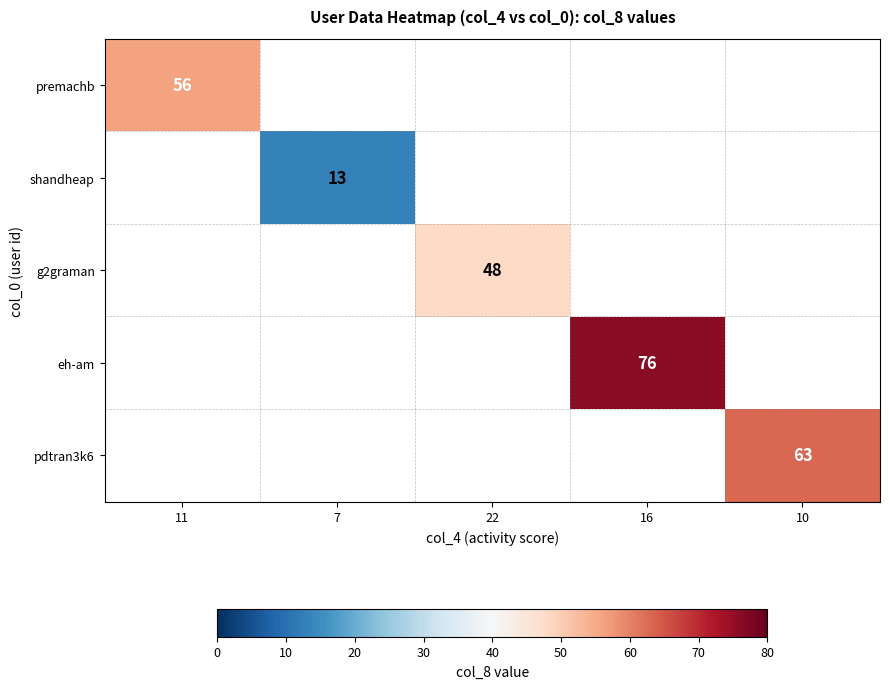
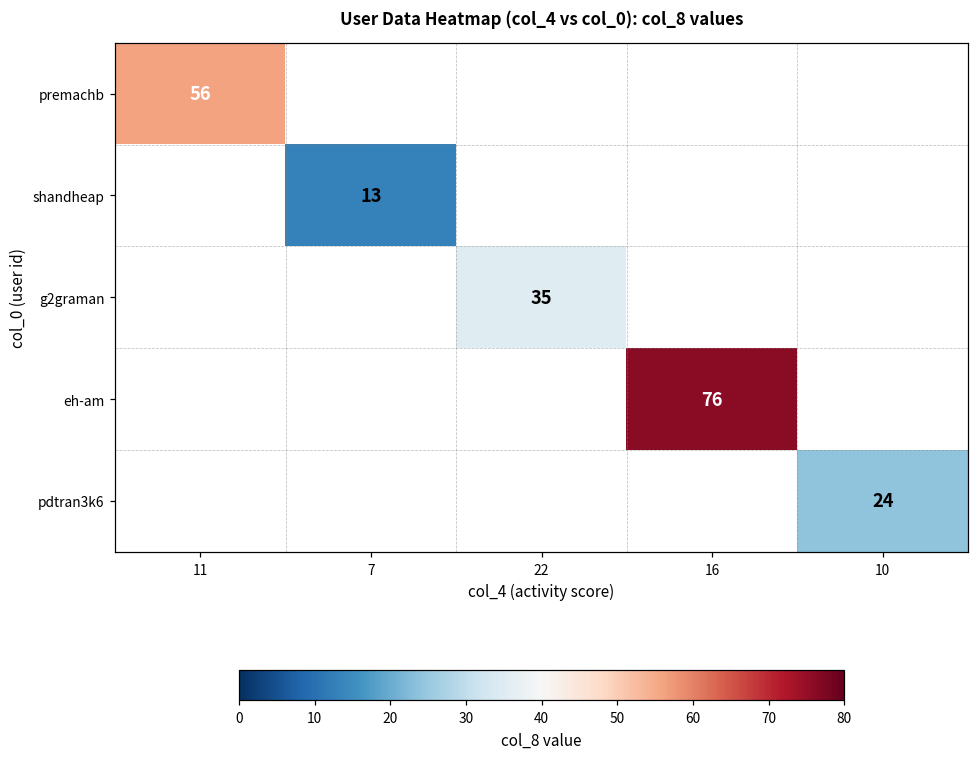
g2graman, 22: 48 -> 35
pdtran3k6, 10: 63 -> 24
